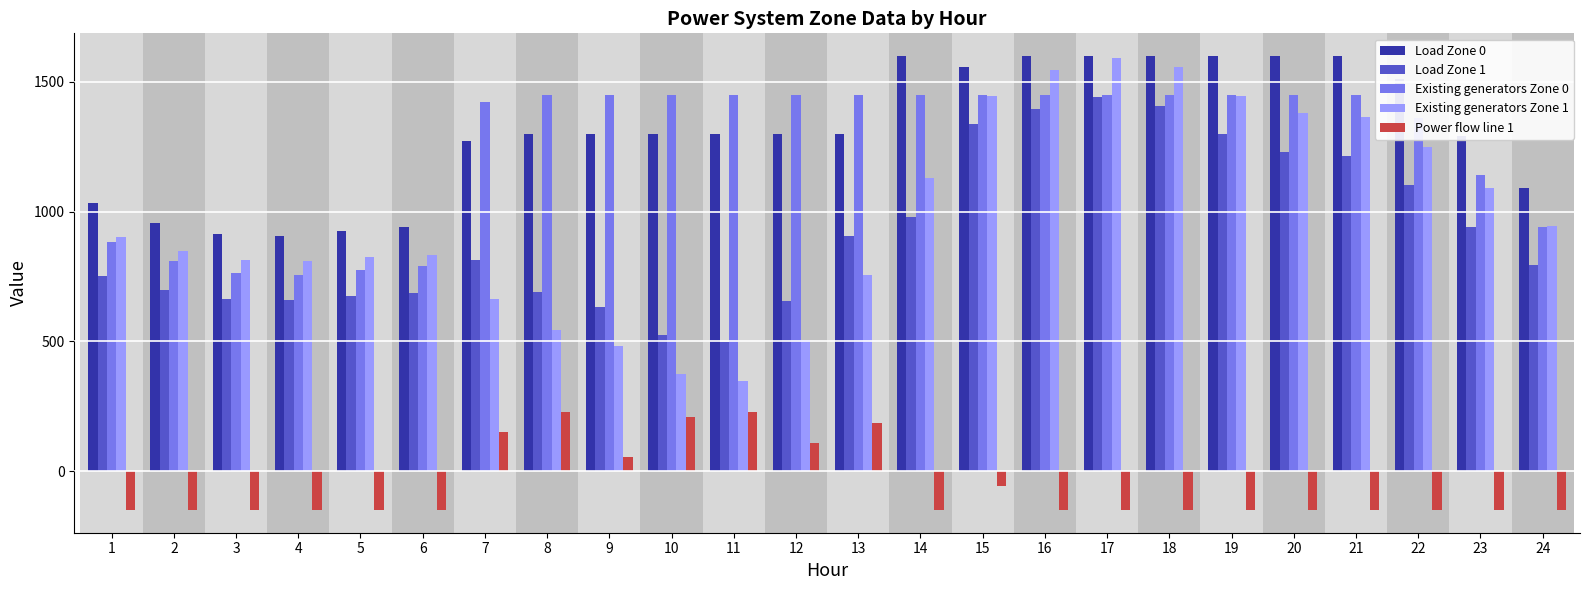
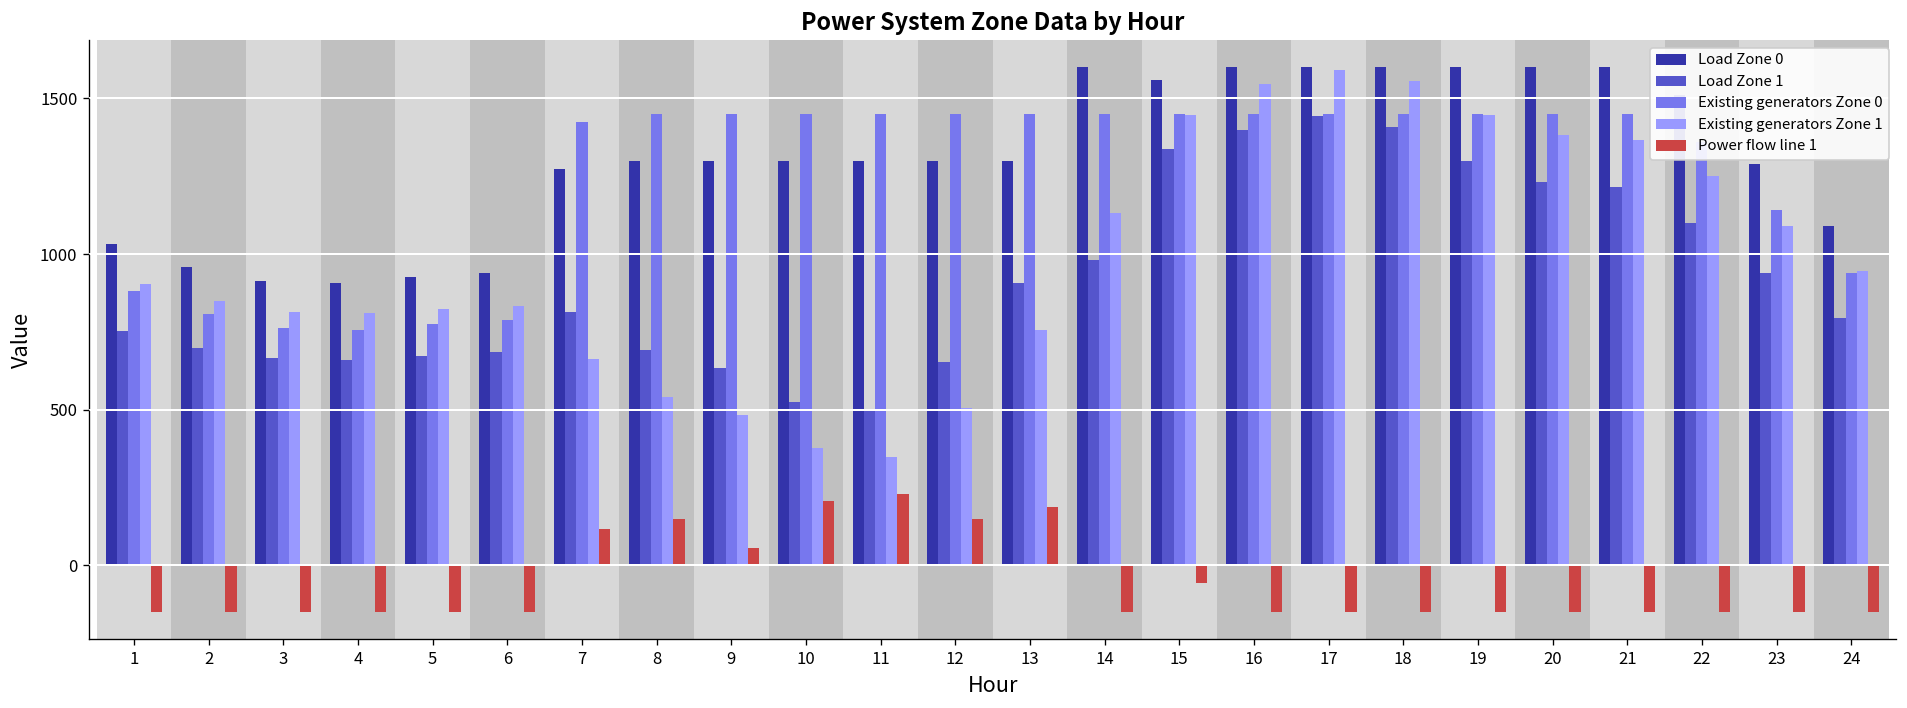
Power flow line 1, 7: 150 -> 120
Power flow line 1, 8: 230 -> 150
Power flow line 1, 12: 110 -> 150
